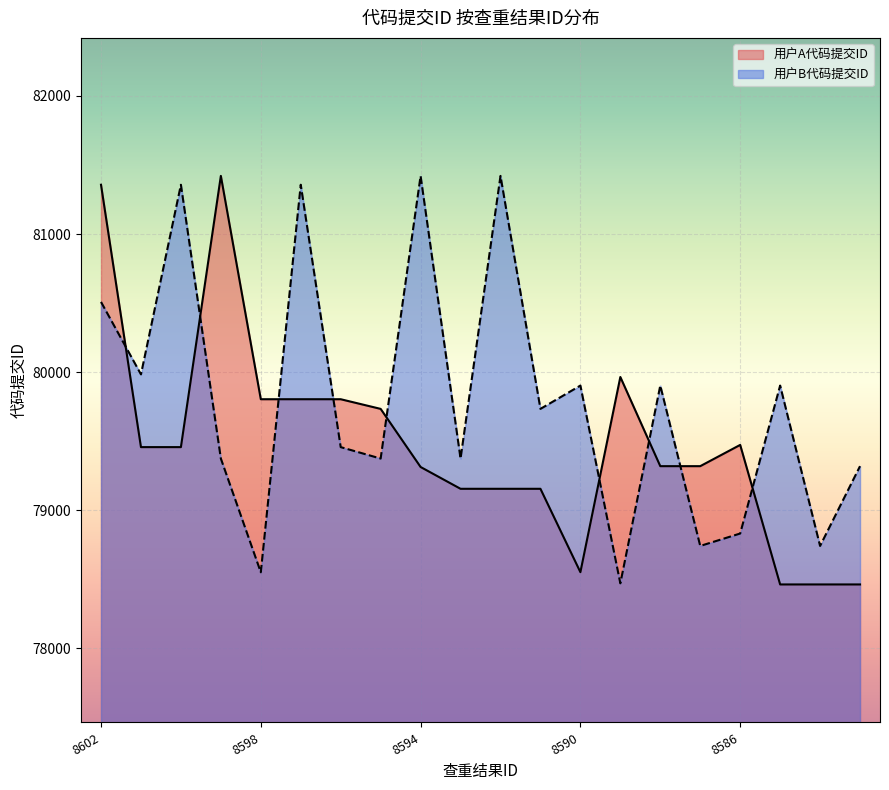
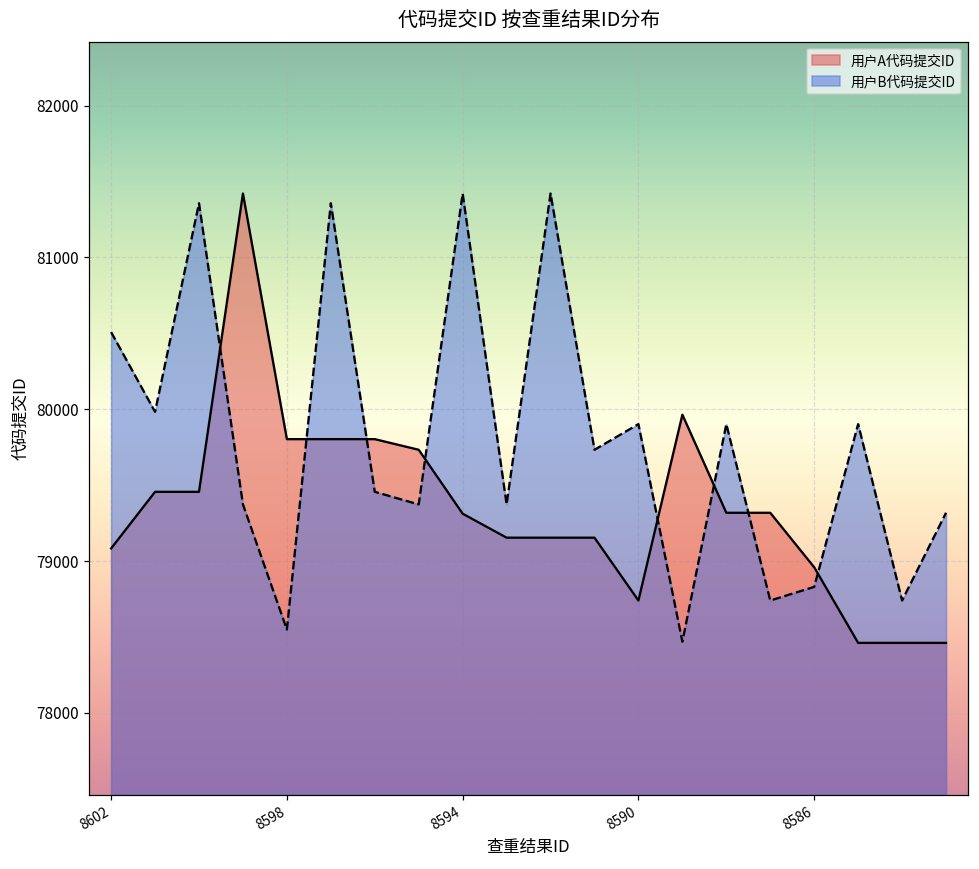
用户A代码提交ID, 8602: 81360 -> 79080
用户A代码提交ID, 8590: 78550 -> 78740
用户A代码提交ID, 8586: 79470 -> 78960
